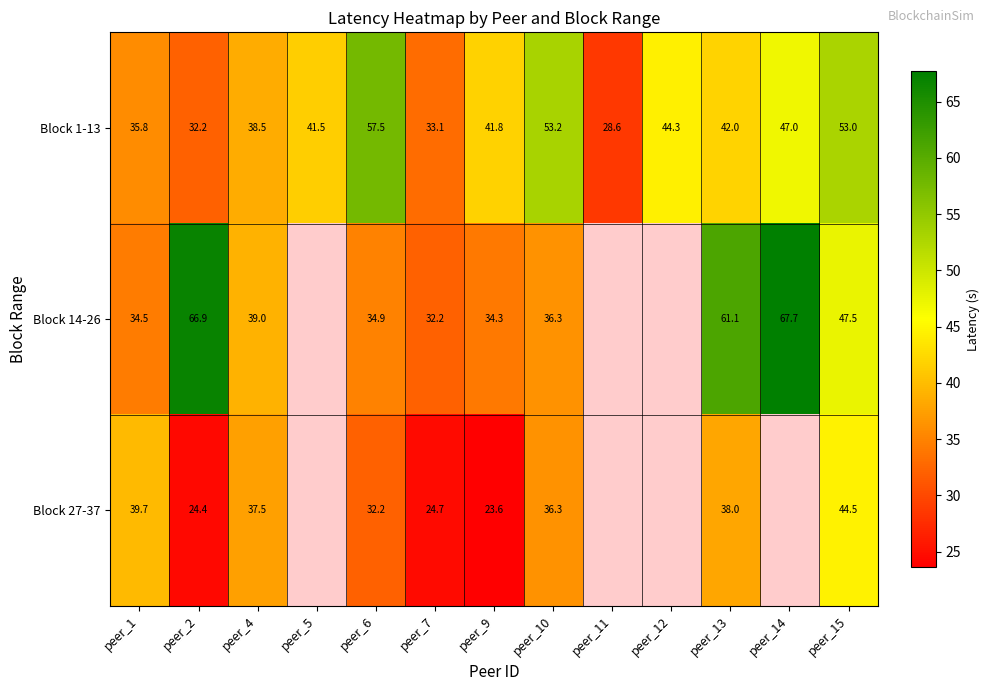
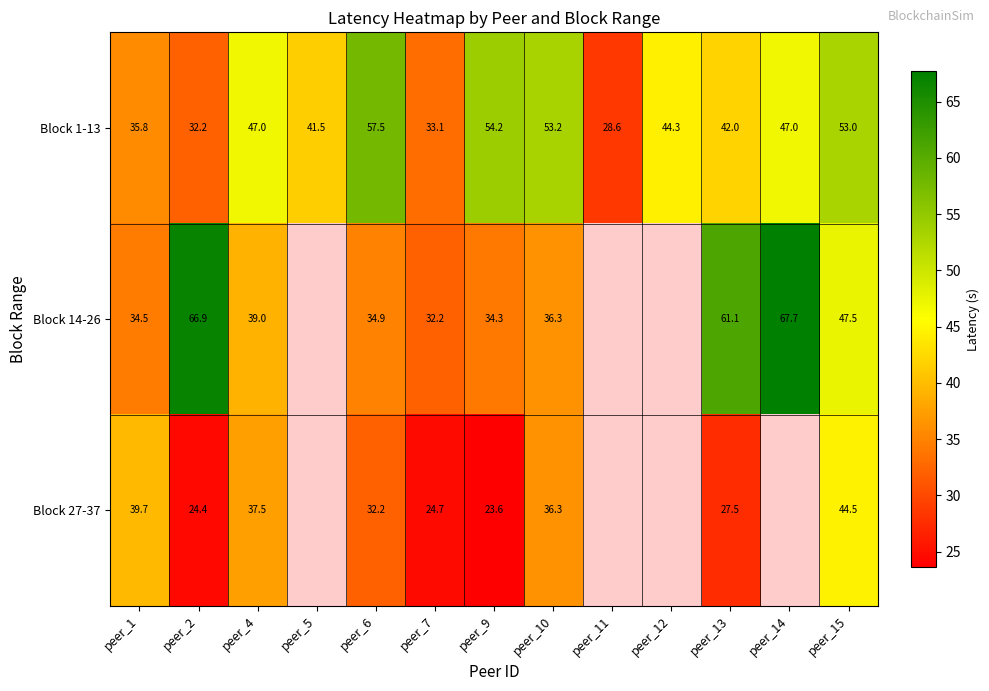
Block 1-13, peer_4: 38.5 -> 47.0
Block 1-13, peer_9: 41.8 -> 54.2
Block 27-37, peer_13: 38.0 -> 27.5
